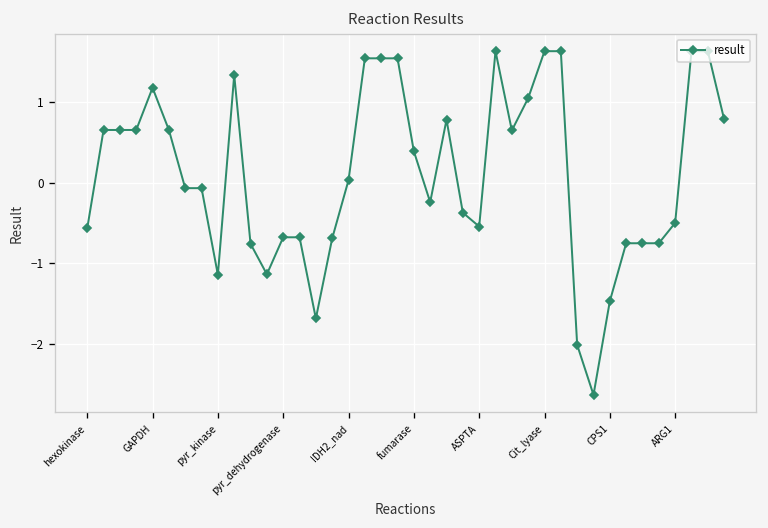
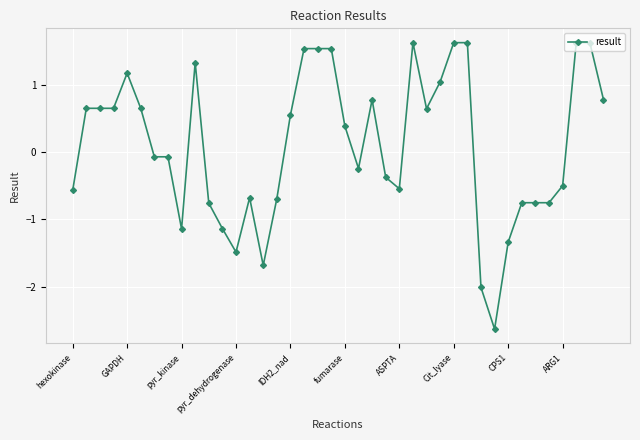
pyr_dehydrogenase: -0.7 -> -1.5
IDH2_nad: 0.0 -> 0.6
CPS1: -1.5 -> -1.3
